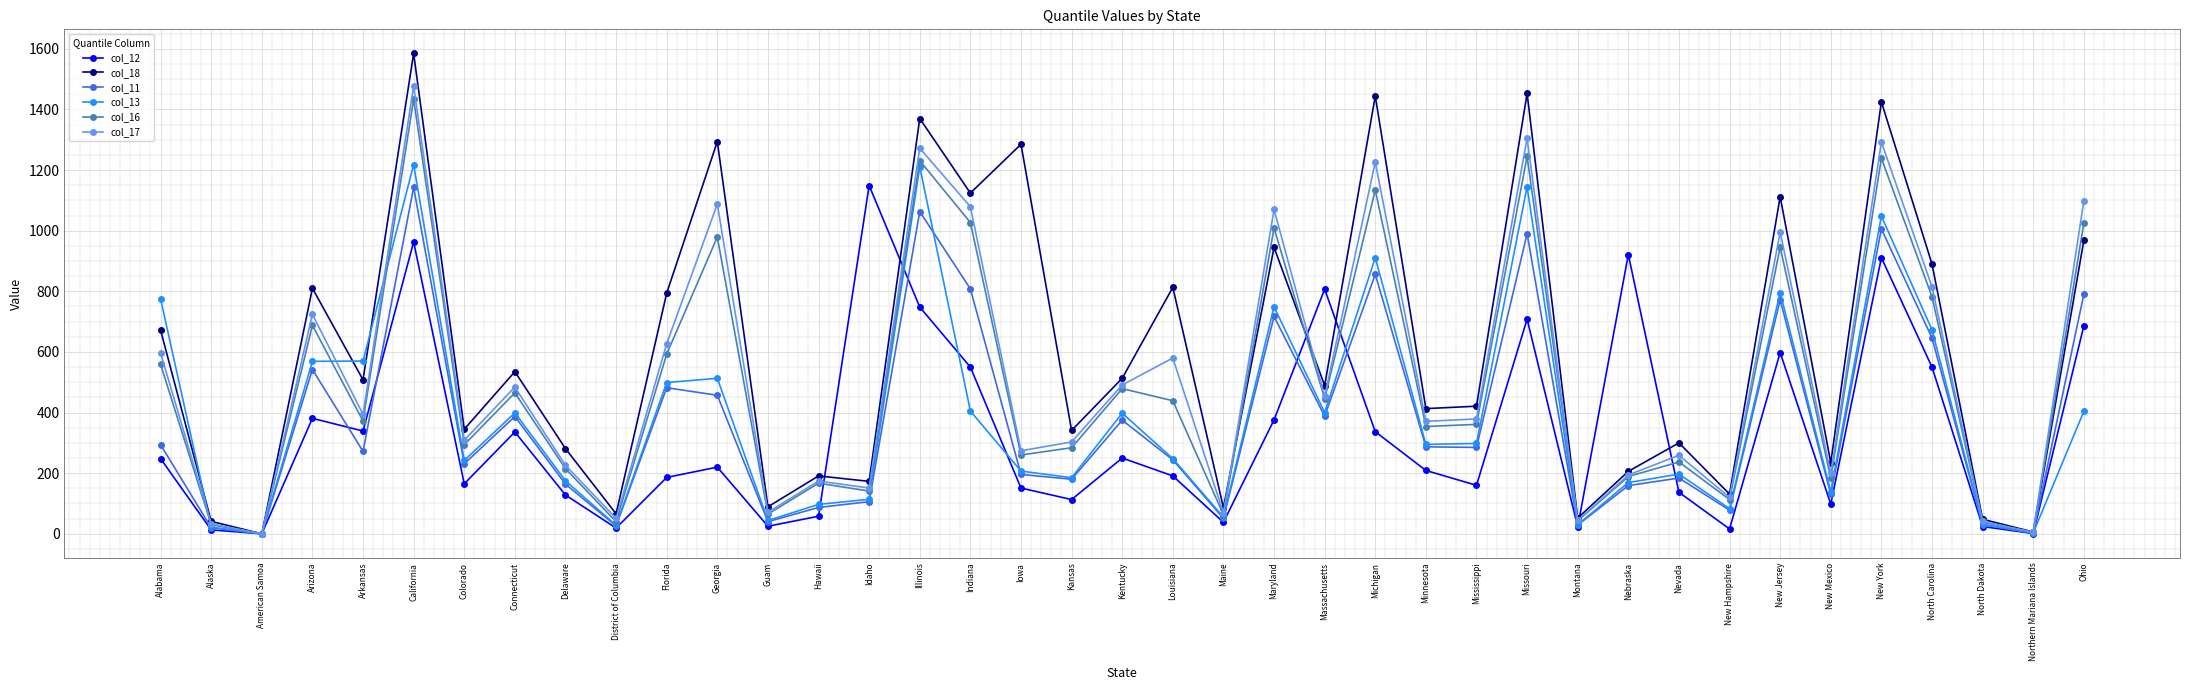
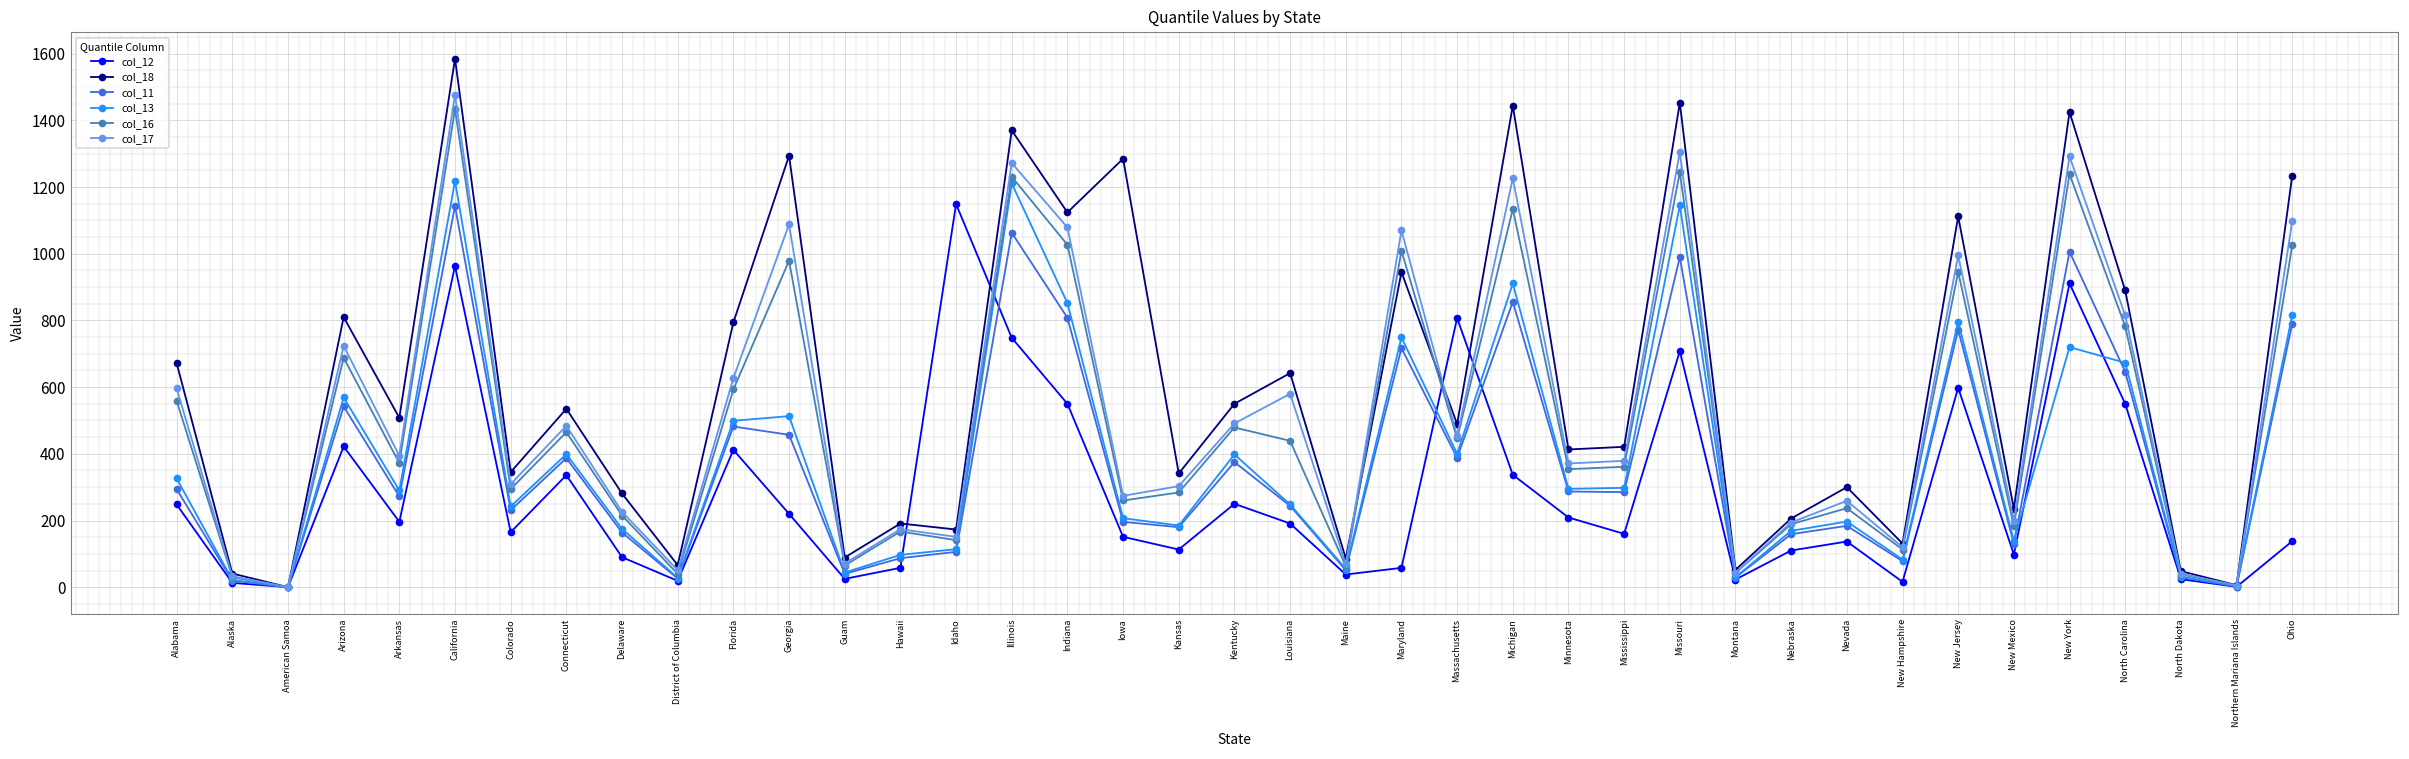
col_13, Alabama: 780 -> 330
col_12, Arizona: 380 -> 420
col_12, Arkansas: 340 -> 200
col_13, Arkansas: 570 -> 290
col_12, Delaware: 130 -> 90
col_12, Florida: 190 -> 410
col_13, Indiana: 410 -> 850
col_18, Kentucky: 510 -> 550
col_18, Louisiana: 810 -> 640
col_12, Maryland: 380 -> 60
col_12, Nebraska: 920 -> 110
col_13, New York: 1050 -> 720
col_12, Ohio: 690 -> 140
col_18, Ohio: 970 -> 1230
col_13, Ohio: 400 -> 820
